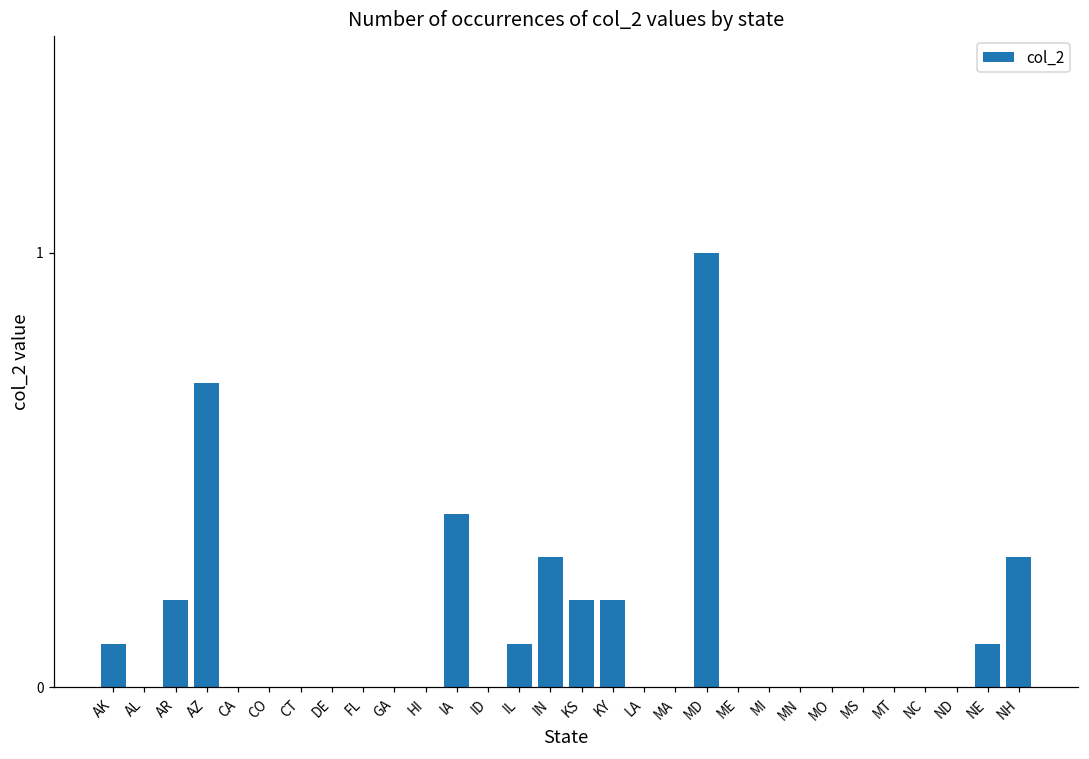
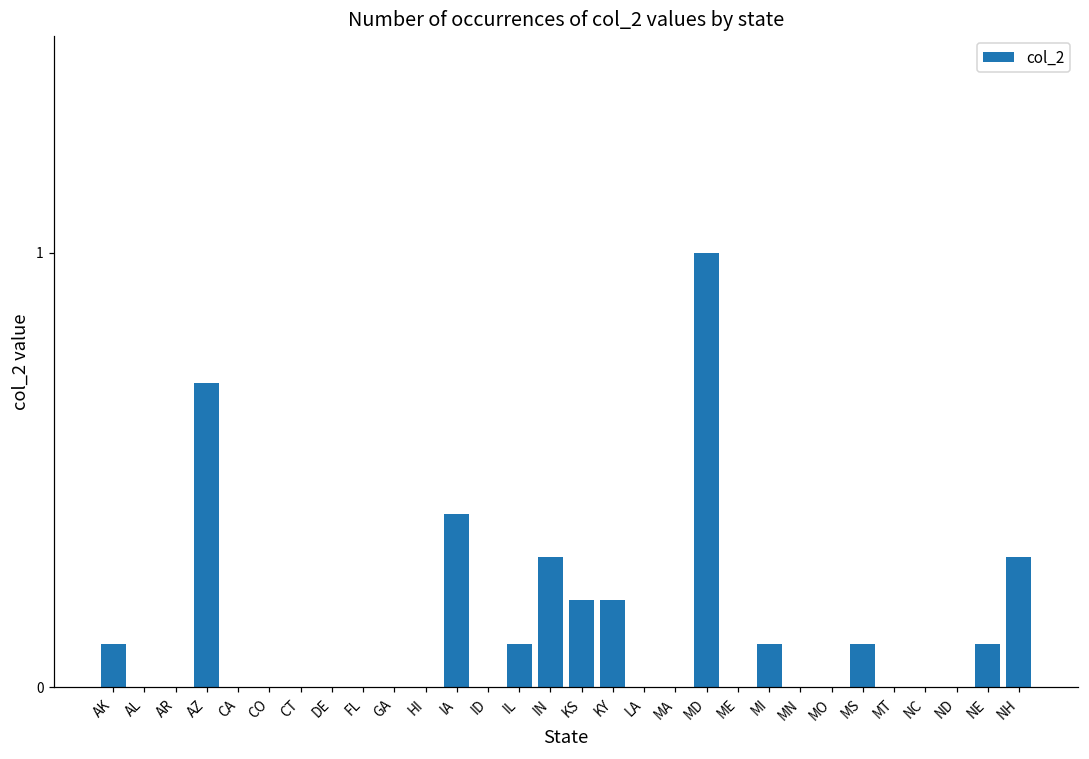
AR: 0.2 -> 0.0
MI: 0.0 -> 0.1
MS: 0.0 -> 0.1
